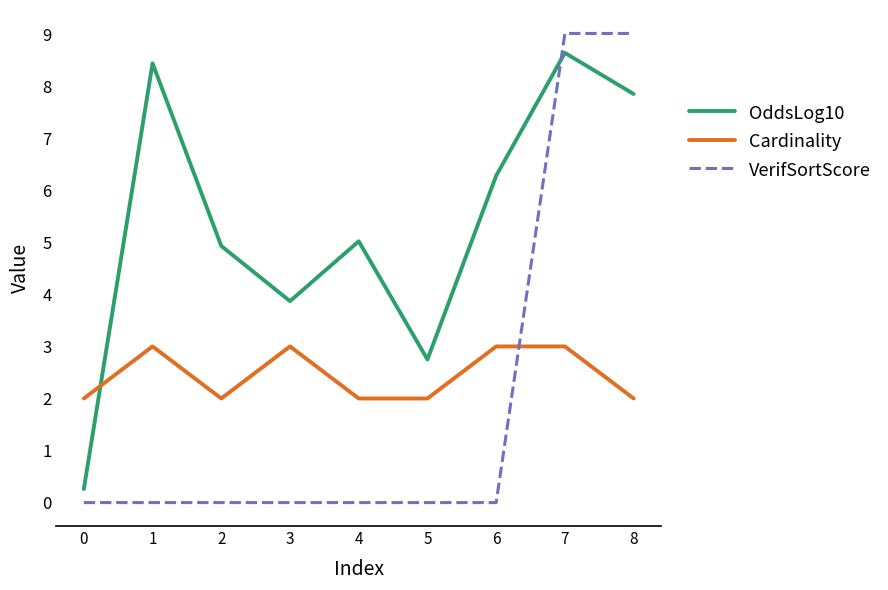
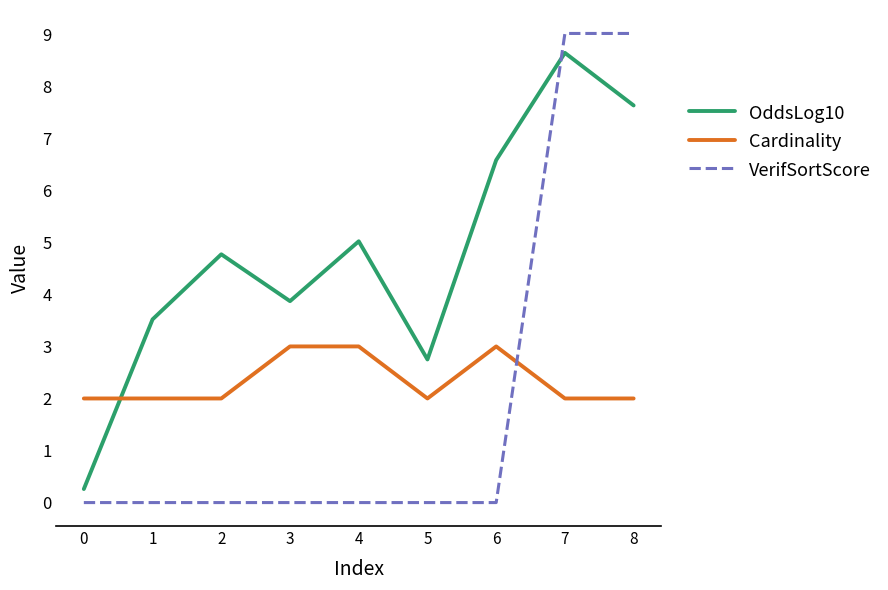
OddsLog10, 1: 8.4 -> 3.5
Cardinality, 1: 3 -> 2
OddsLog10, 2: 4.9 -> 4.8
Cardinality, 4: 2 -> 3
OddsLog10, 6: 6.3 -> 6.6
Cardinality, 7: 3 -> 2
OddsLog10, 8: 7.9 -> 7.6
